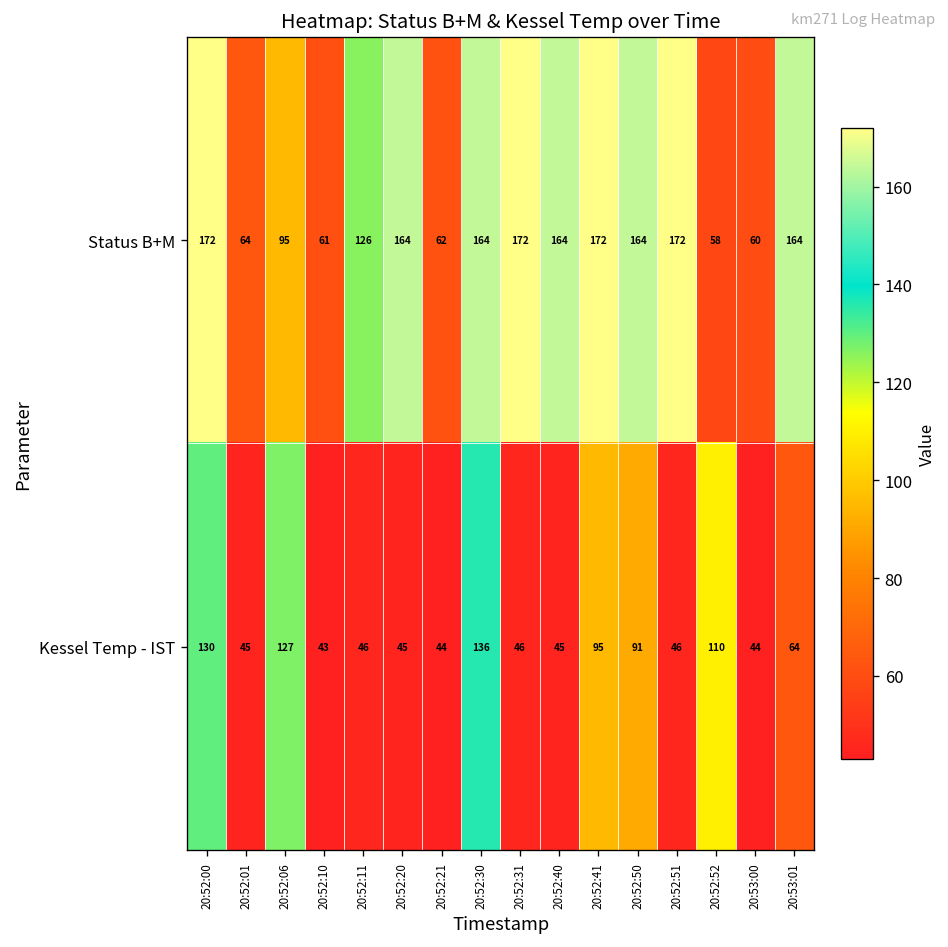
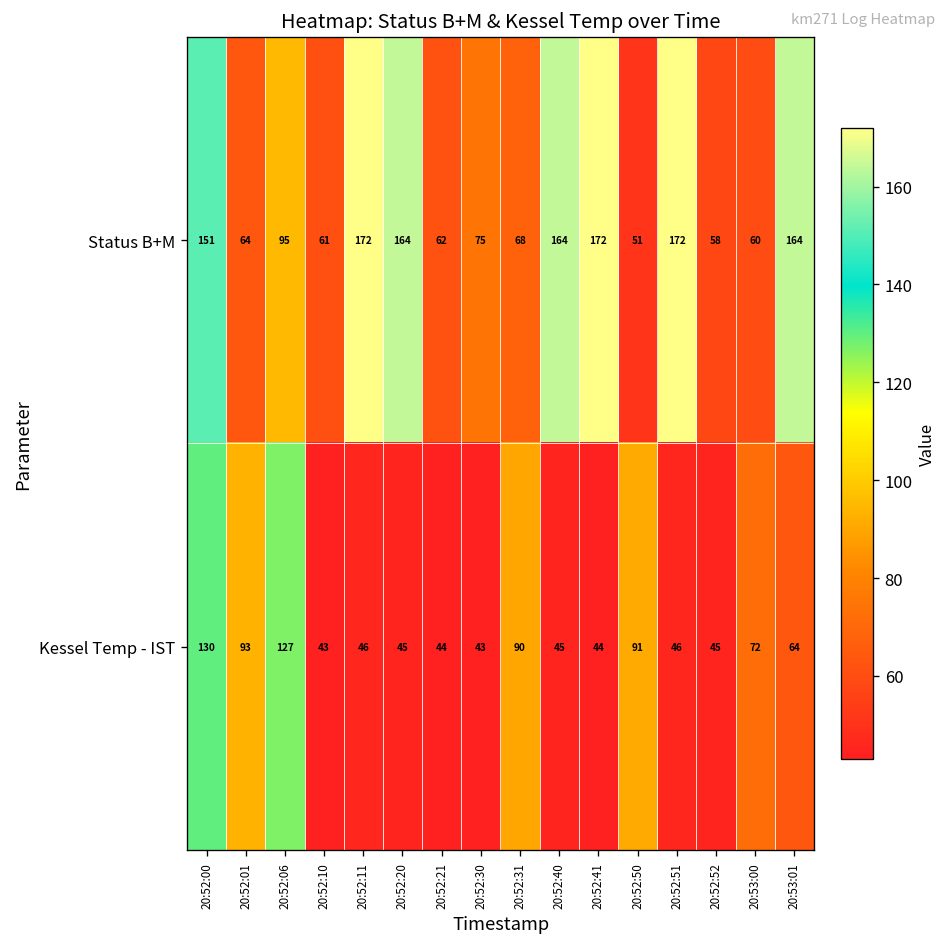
Status B+M, 20:52:00: 172 -> 151
Status B+M, 20:52:11: 126 -> 172
Status B+M, 20:52:30: 164 -> 75
Status B+M, 20:52:31: 172 -> 68
Status B+M, 20:52:50: 164 -> 51
Kessel Temp - IST, 20:52:01: 45 -> 93
Kessel Temp - IST, 20:52:30: 136 -> 43
Kessel Temp - IST, 20:52:31: 46 -> 90
Kessel Temp - IST, 20:52:41: 95 -> 44
Kessel Temp - IST, 20:52:52: 110 -> 45
Kessel Temp - IST, 20:53:00: 44 -> 72
